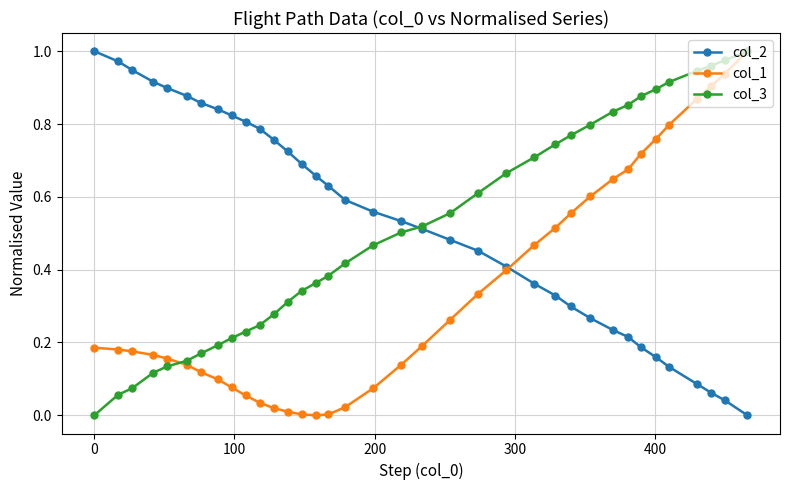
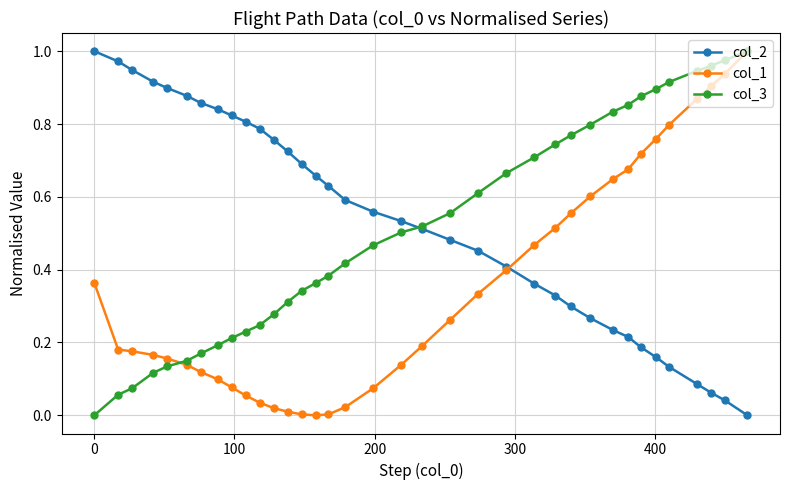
col_1, 0: 0.19 -> 0.36
